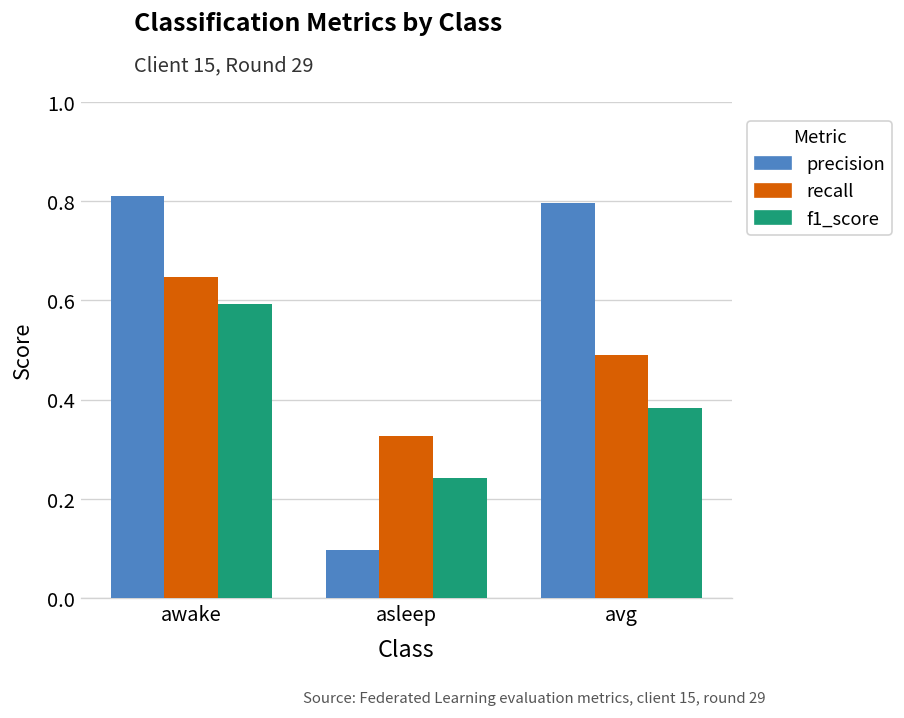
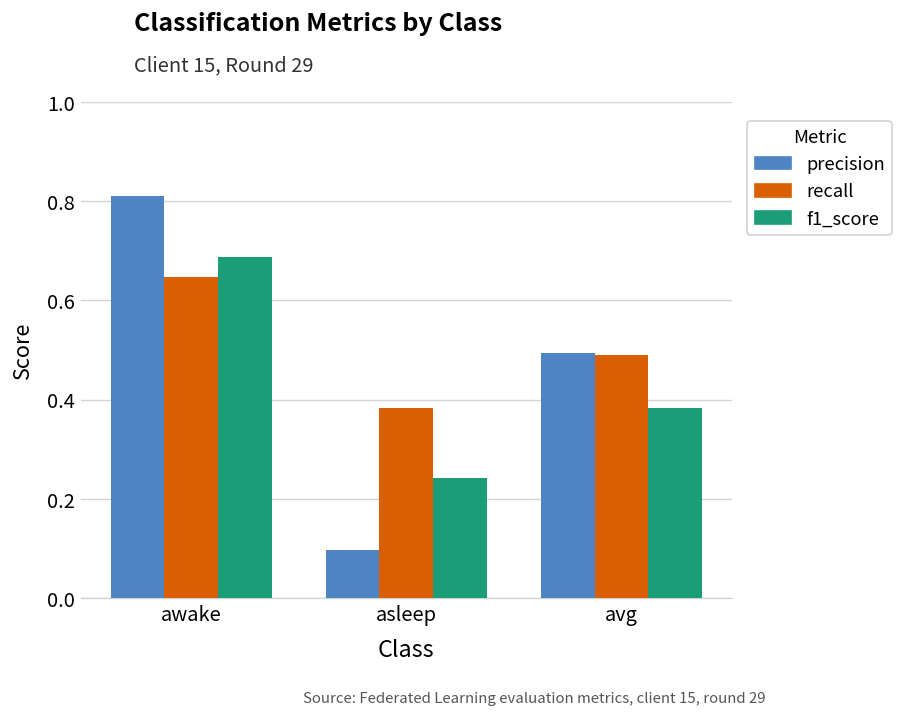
f1_score, awake: 0.59 -> 0.69
recall, asleep: 0.33 -> 0.38
precision, avg: 0.80 -> 0.49
